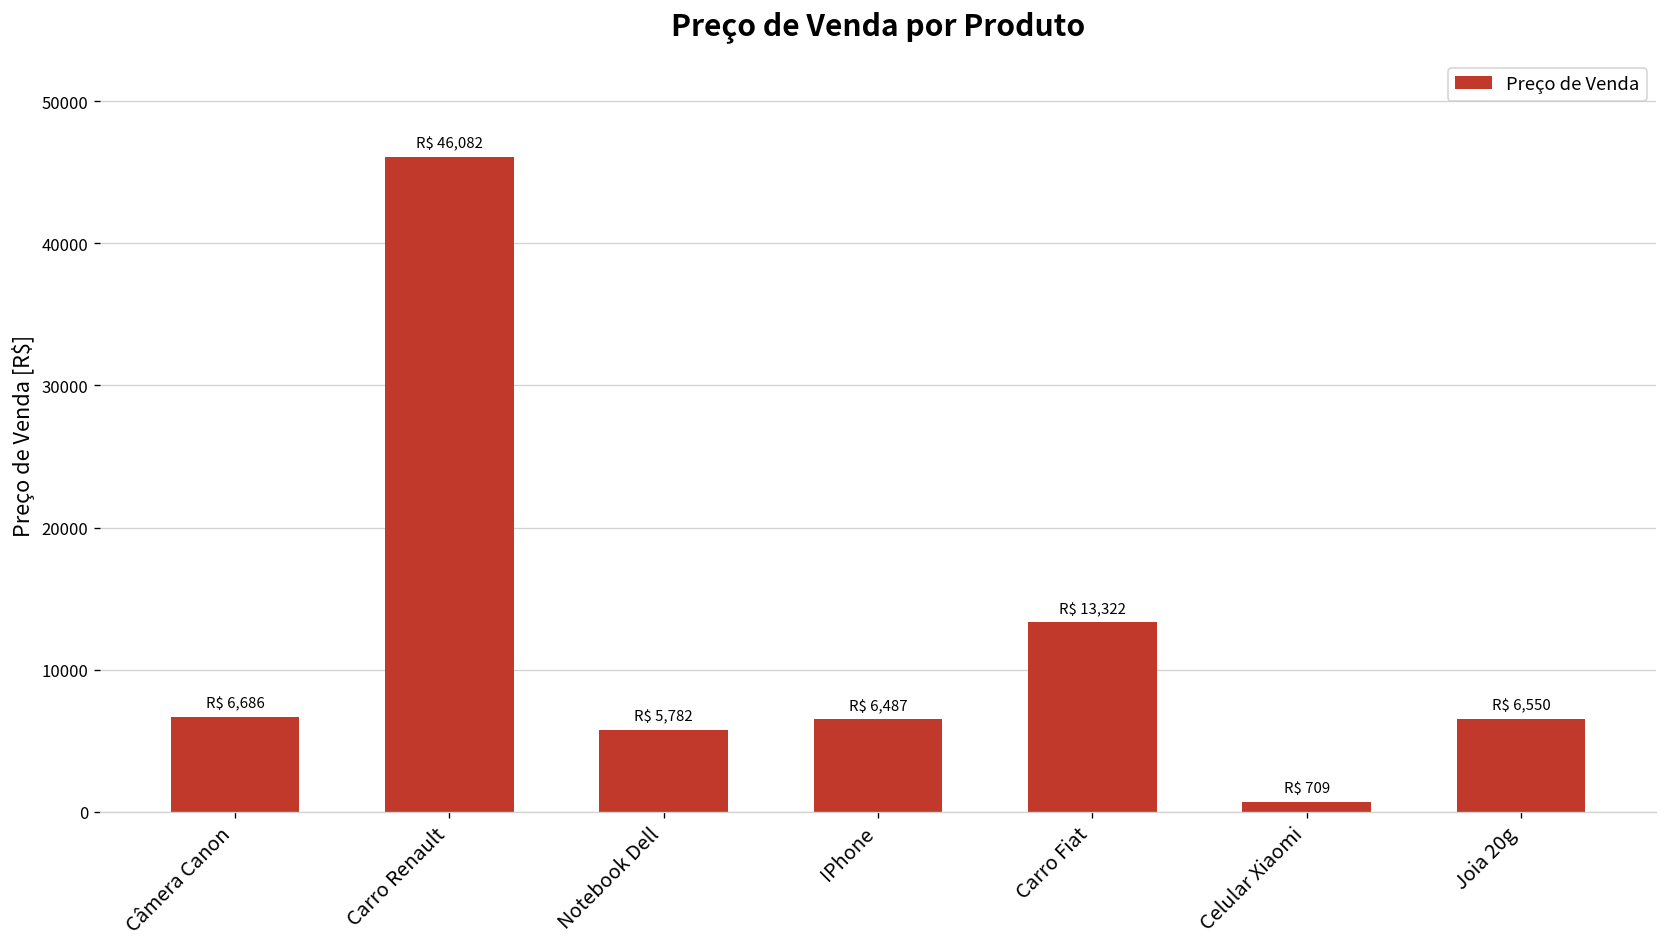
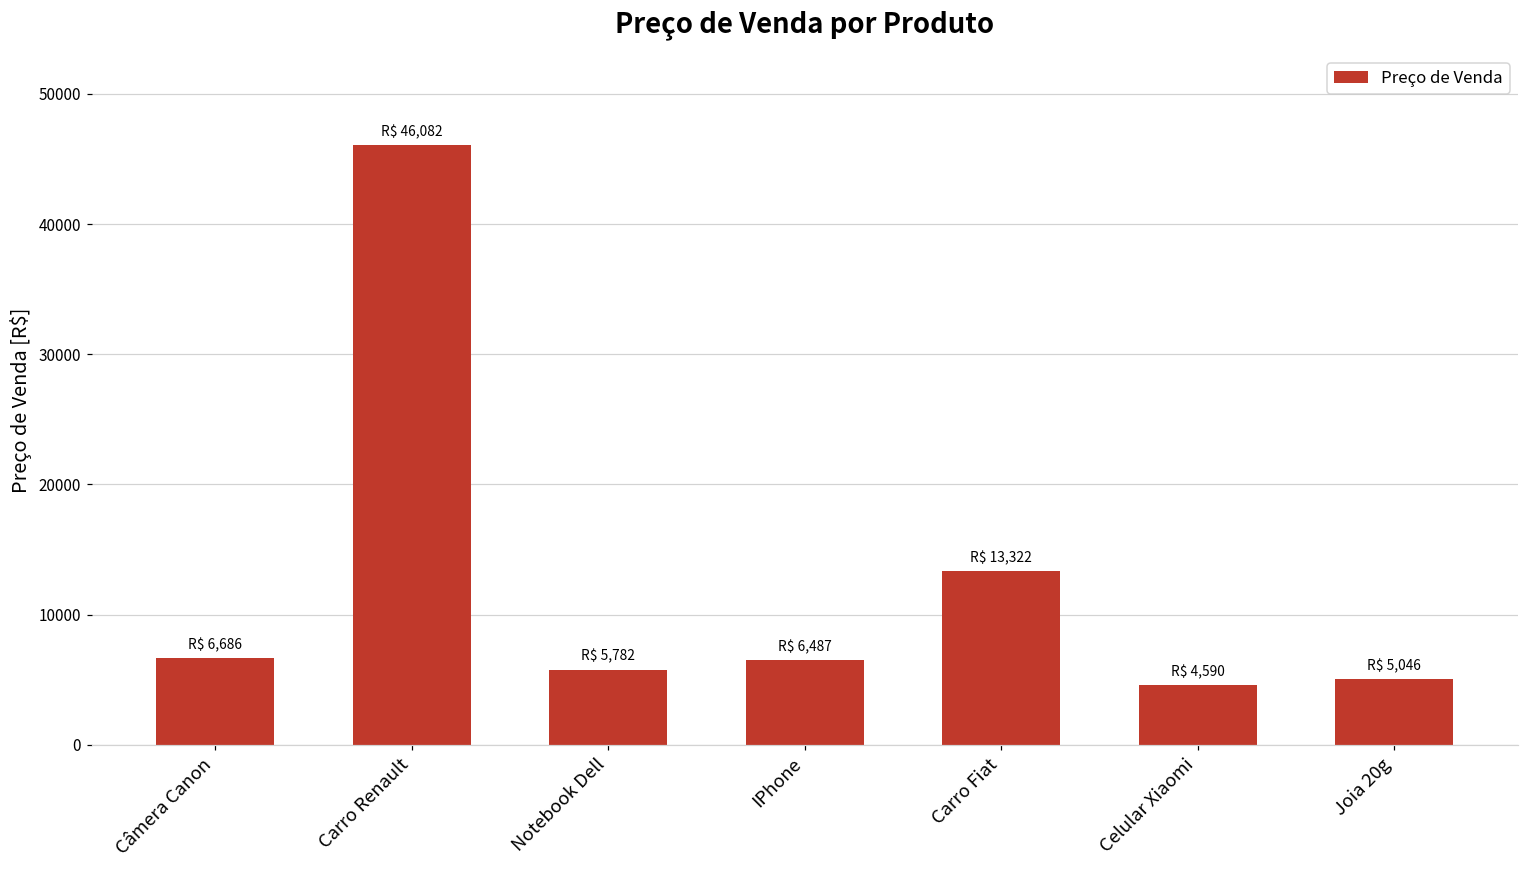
Celular Xiaomi: 709 -> 4,590
Joia 20g: 6,550 -> 5,046
